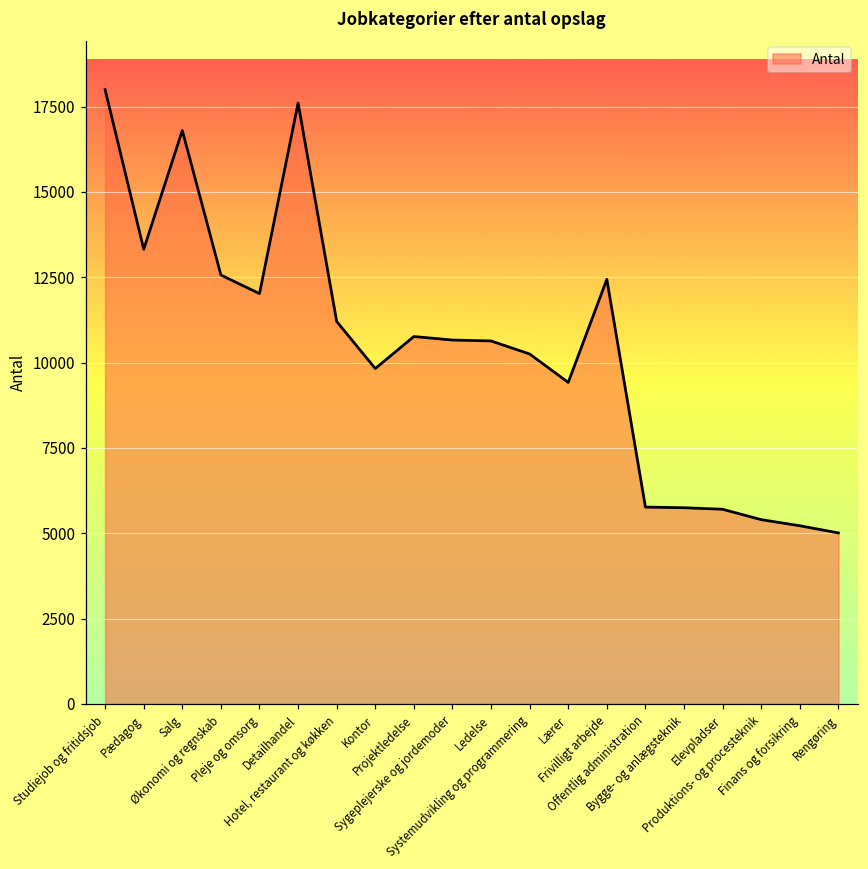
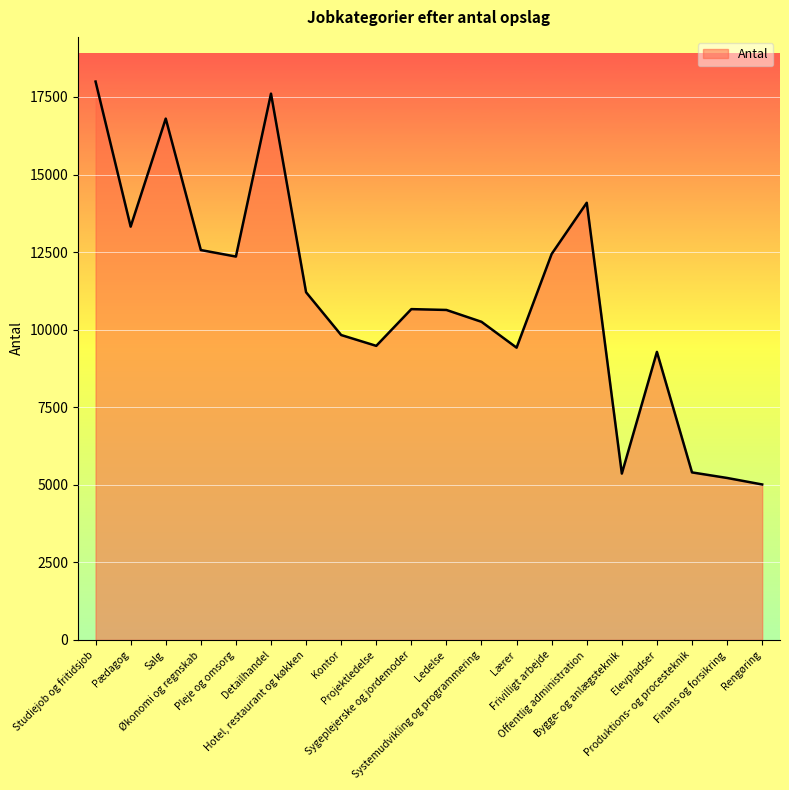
Pleje og omsorg: 12000 -> 12400
Projektledelse: 10800 -> 9500
Offentlig administration: 5800 -> 14100
Bygge- og anlægsteknik: 5700 -> 5400
Elevpladser: 5700 -> 9300
